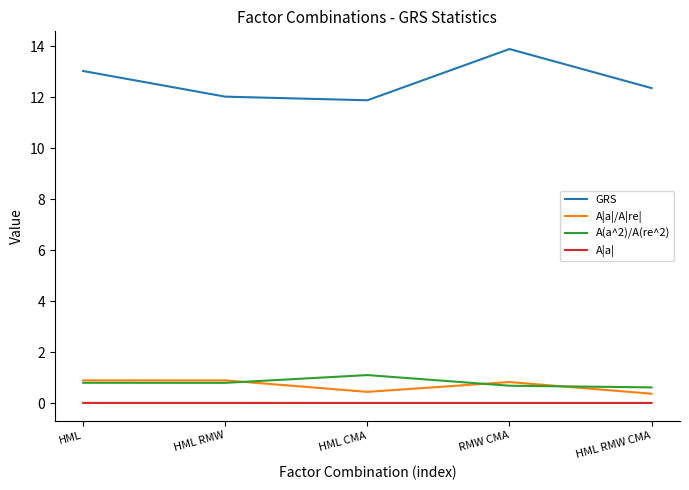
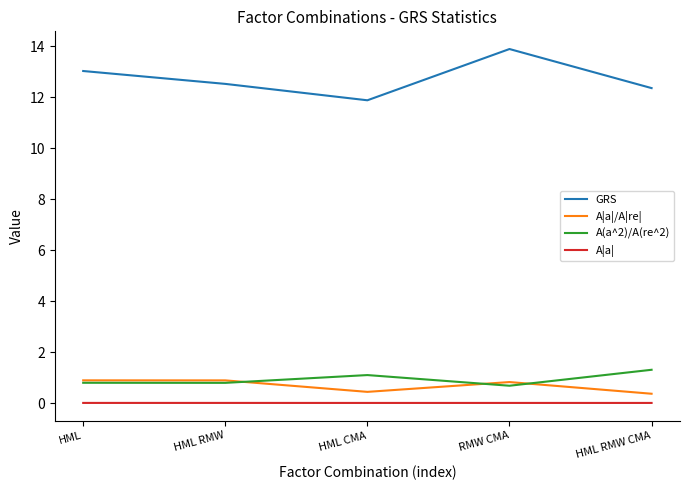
GRS, HML RMW: 12.0 -> 12.5
A(a^2)/A(re^2), HML RMW CMA: 0.6 -> 1.3
